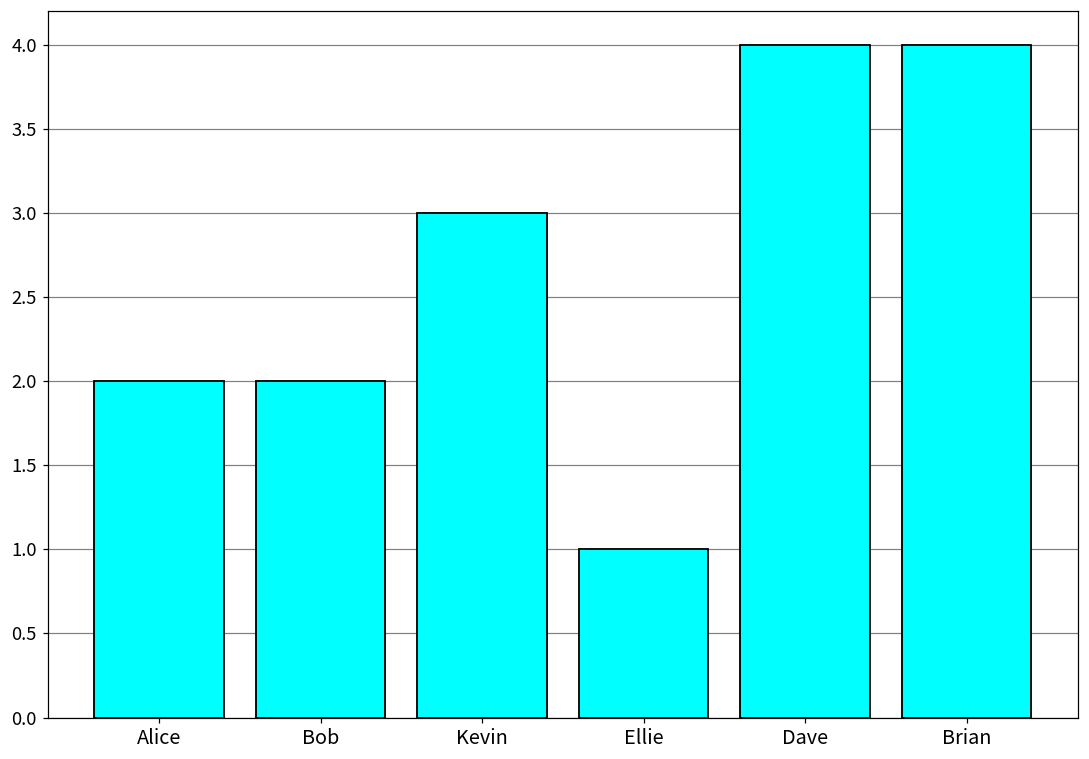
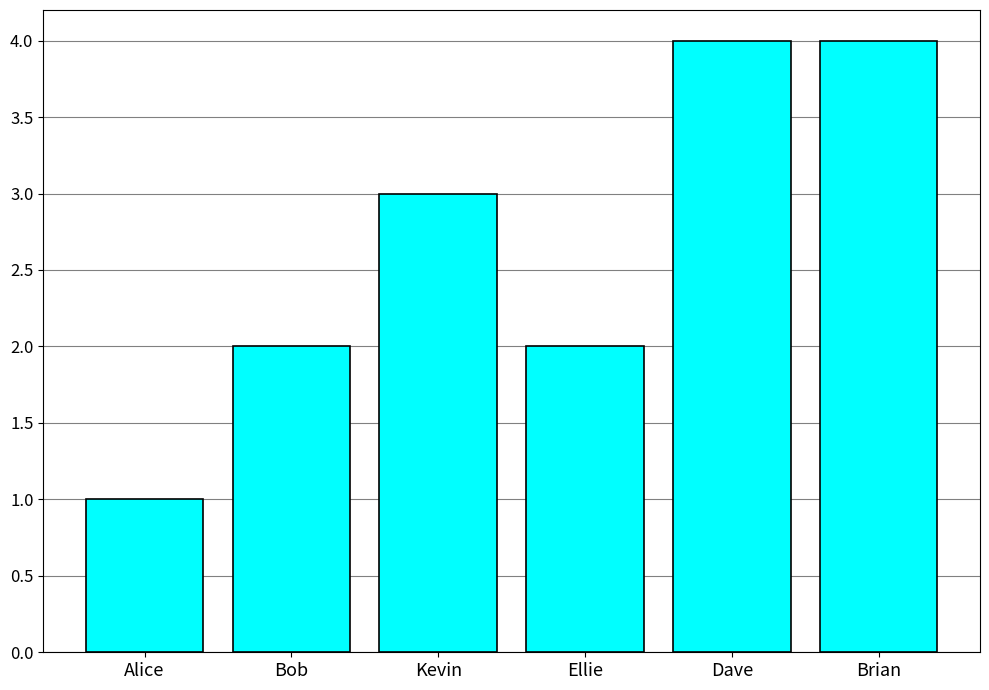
Alice: 2 -> 1
Ellie: 1 -> 2
